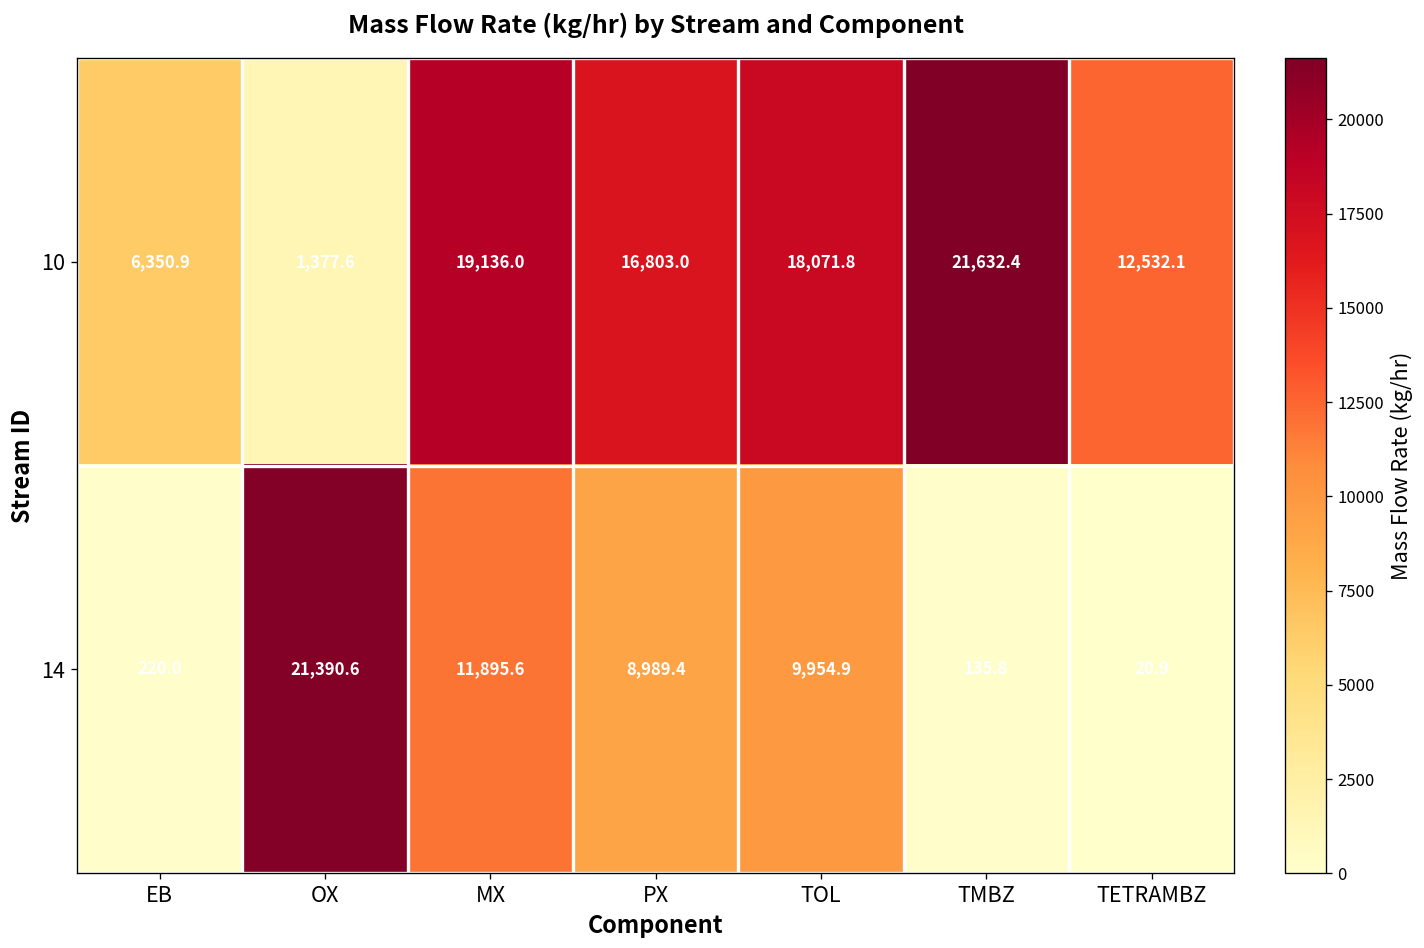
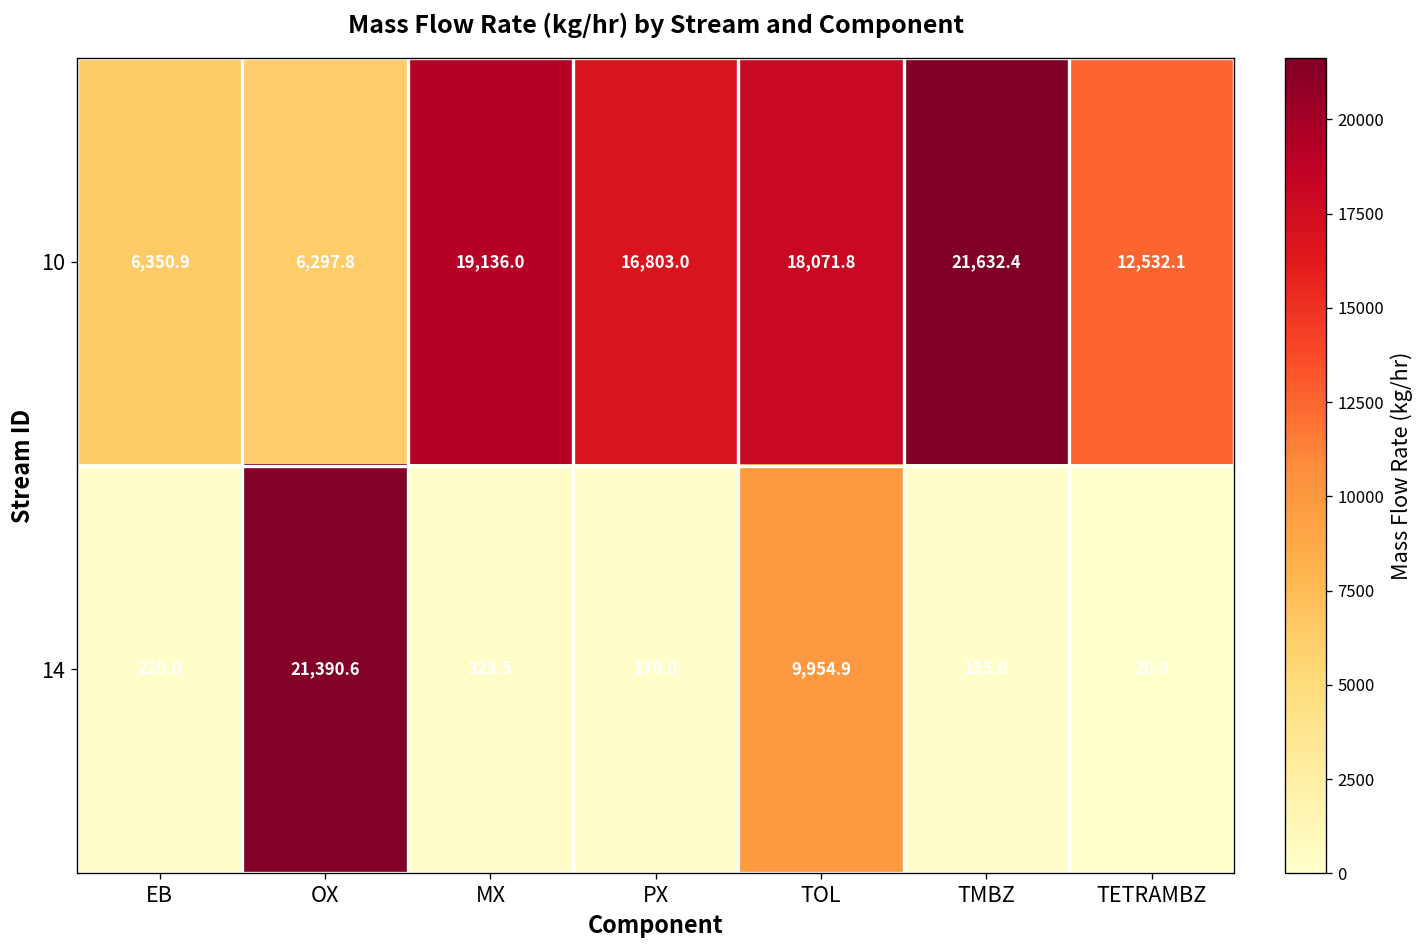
10, OX: 1,377.6 -> 6,297.8
14, MX: 11,895.6 -> 329.5
14, PX: 8,989.4 -> 176.0
